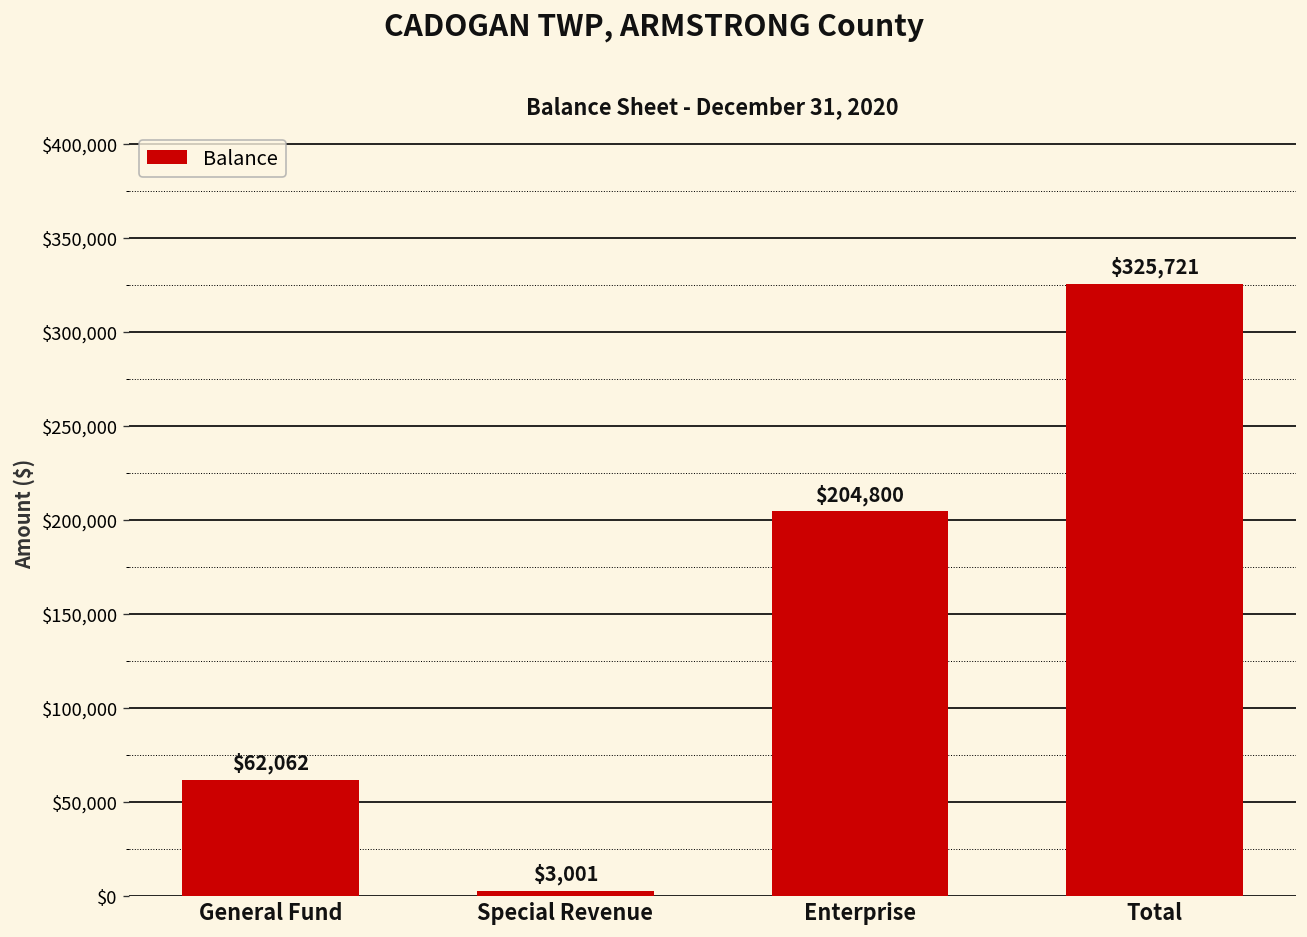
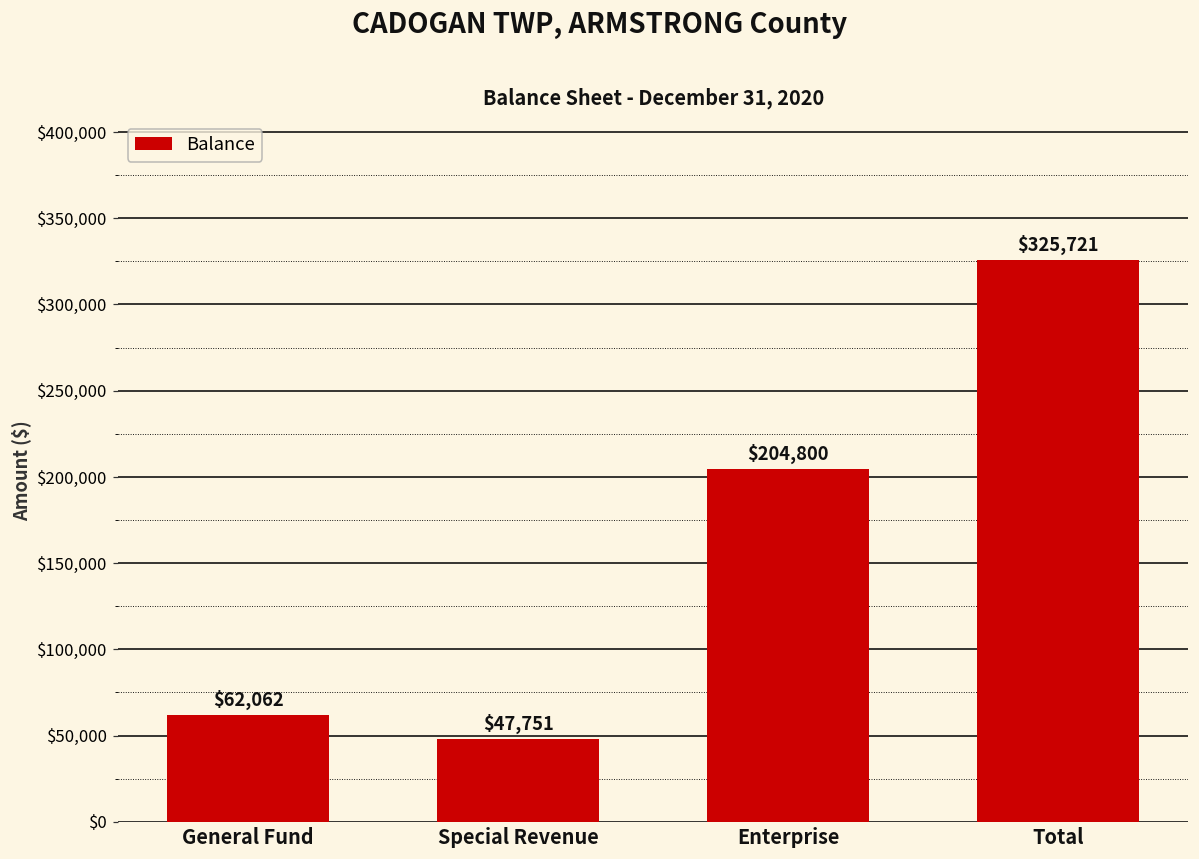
Special Revenue: $3,001 -> $47,751
